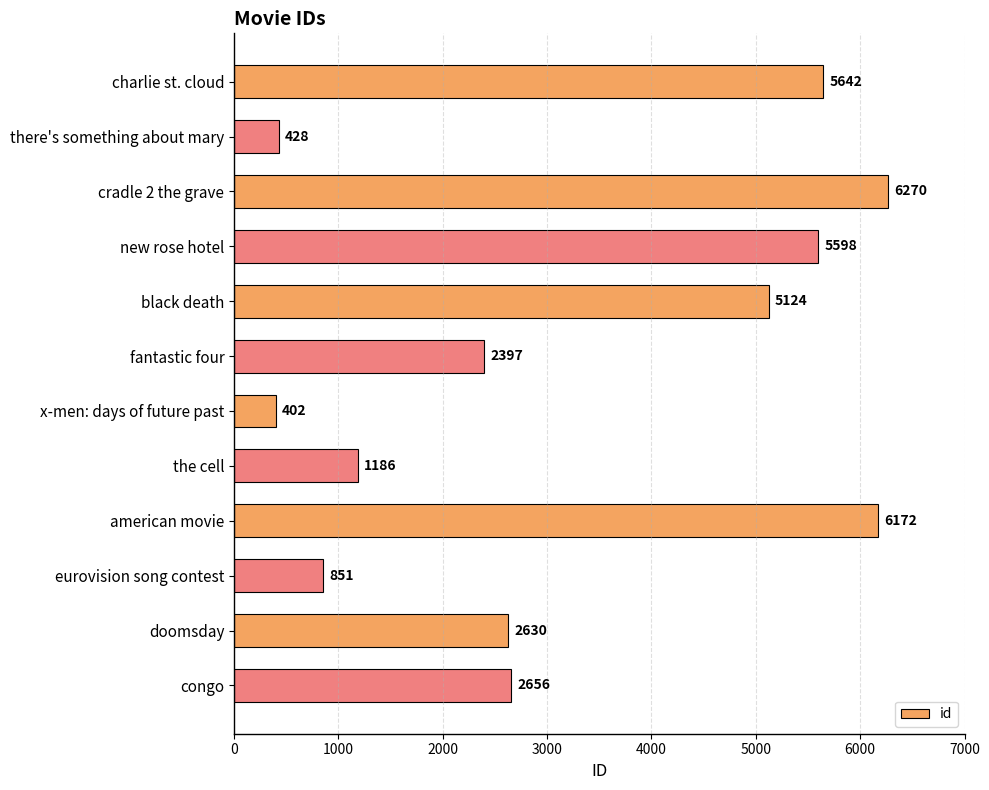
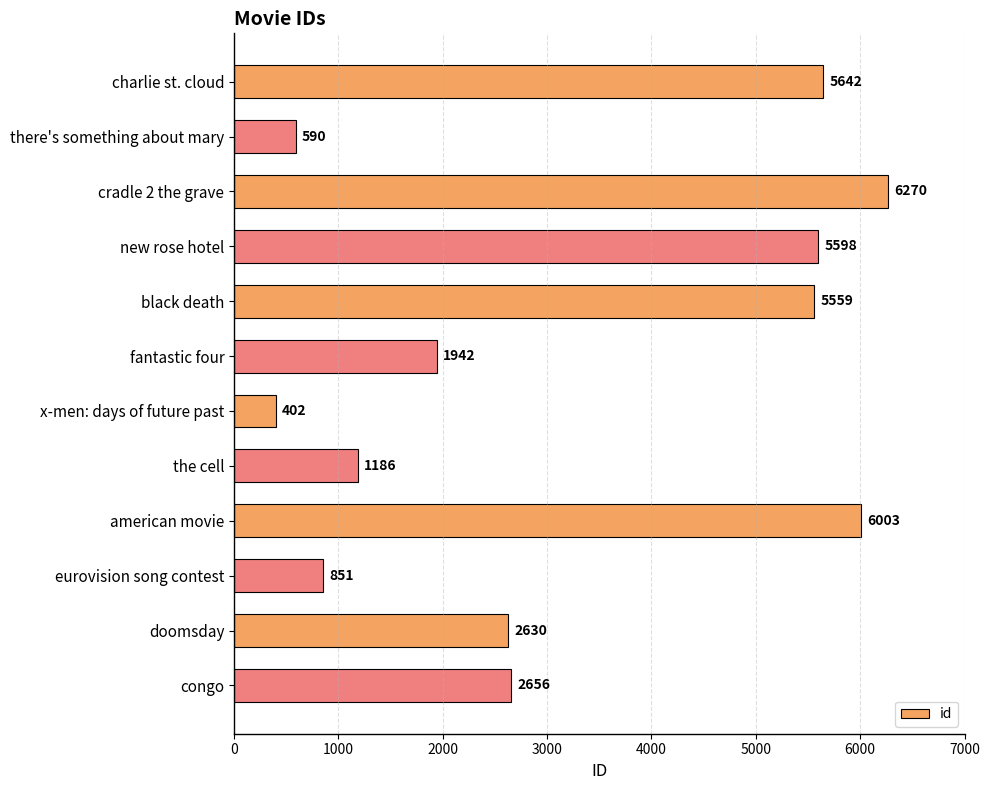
there's something about mary: 428 -> 590
black death: 5124 -> 5559
fantastic four: 2397 -> 1942
american movie: 6172 -> 6003
